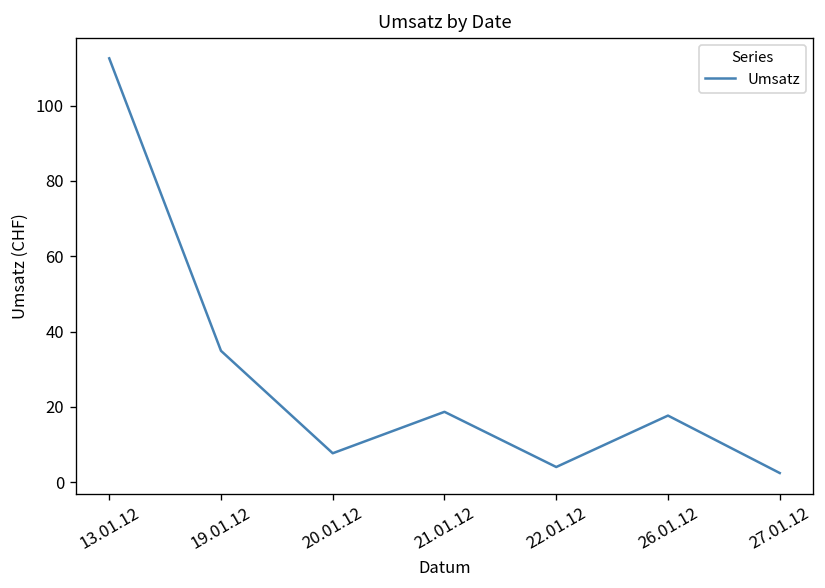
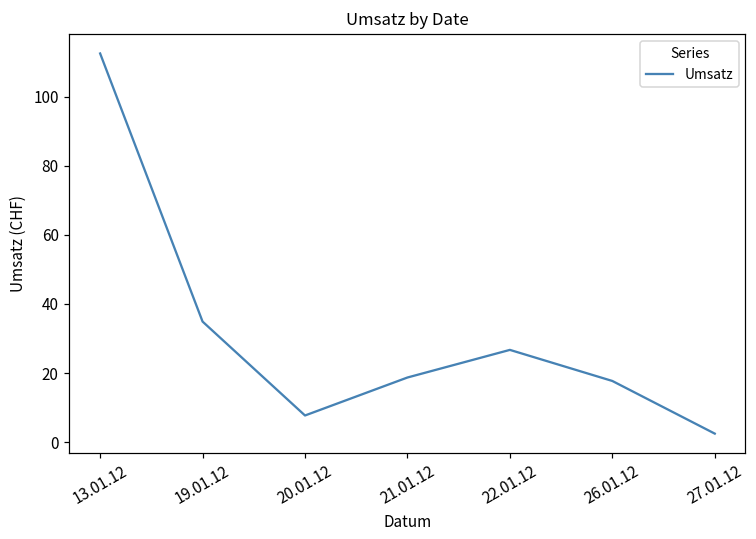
22.01.12: 4 -> 27
